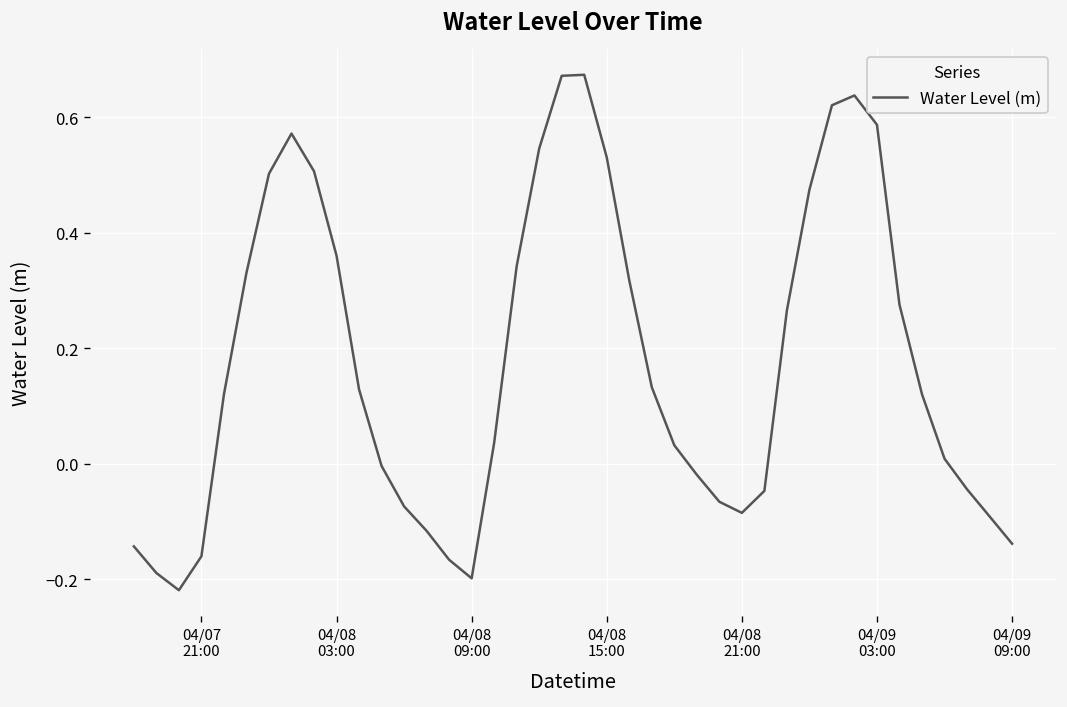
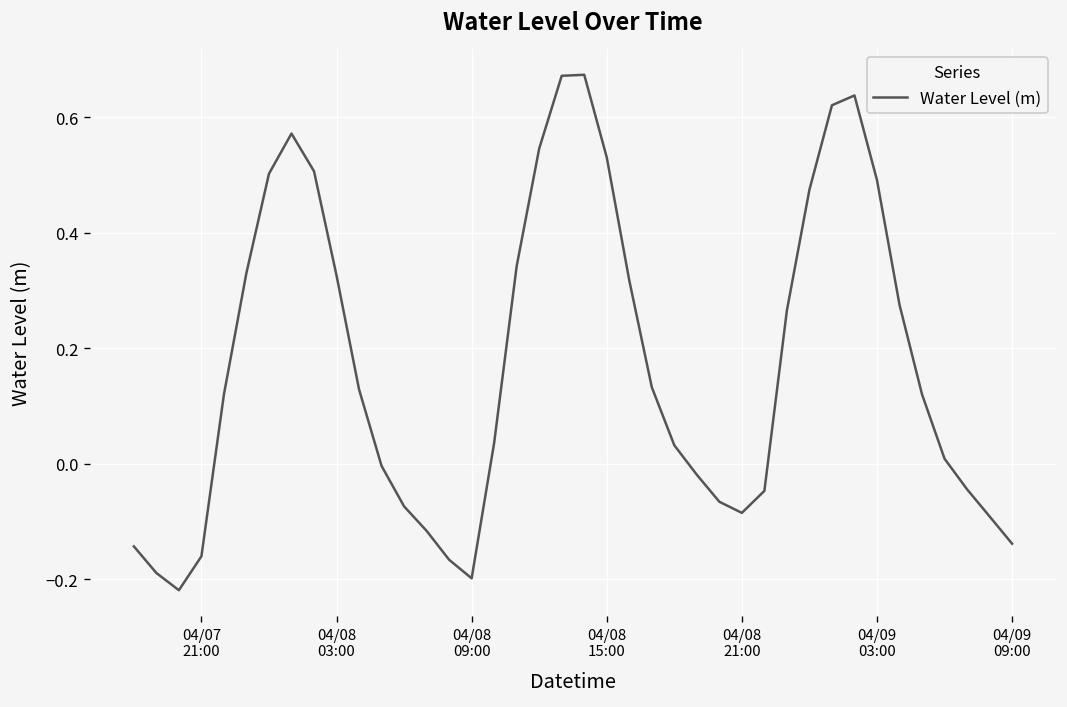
04/08 03:00: 0.36 -> 0.33
04/09 03:00: 0.59 -> 0.49
